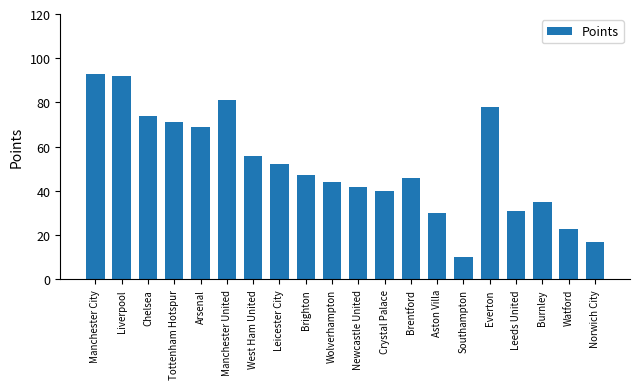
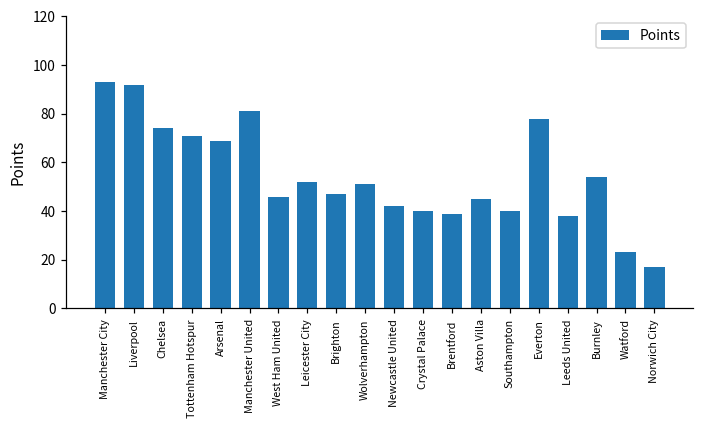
West Ham United: 56 -> 46
Wolverhampton: 44 -> 51
Brentford: 46 -> 39
Aston Villa: 30 -> 45
Southampton: 10 -> 40
Leeds United: 31 -> 38
Burnley: 35 -> 54
